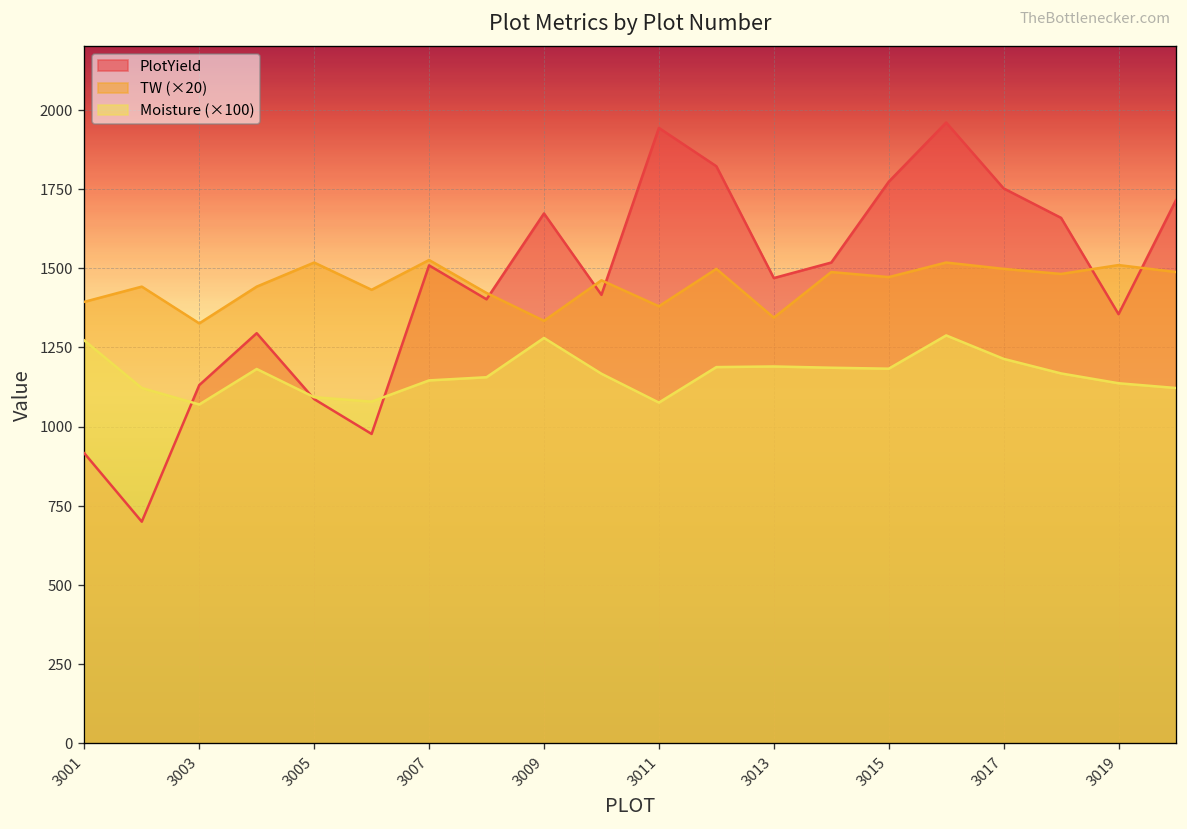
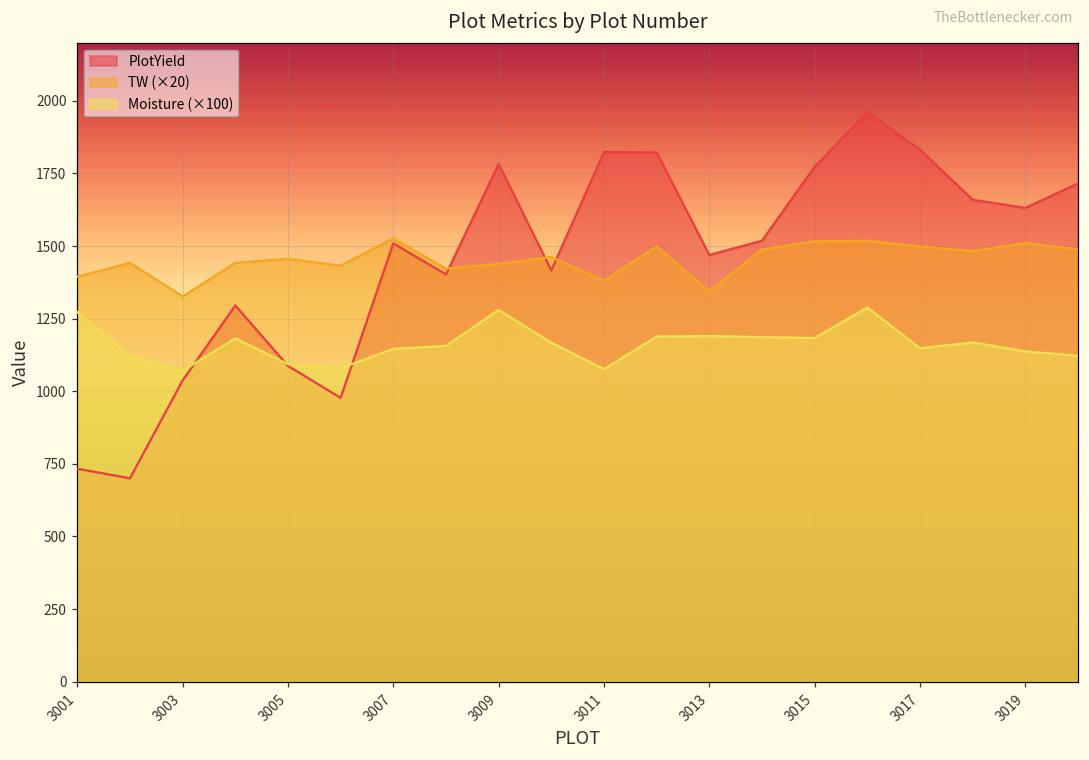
PlotYield, 3001: 920 -> 730
PlotYield, 3003: 1130 -> 1040
TW (×20), 3005: 1520 -> 1460
PlotYield, 3009: 1670 -> 1780
TW (×20), 3009: 1330 -> 1440
PlotYield, 3011: 1940 -> 1820
TW (×20), 3015: 1470 -> 1520
PlotYield, 3017: 1750 -> 1830
Moisture (×100), 3017: 1210 -> 1150
PlotYield, 3019: 1360 -> 1630
